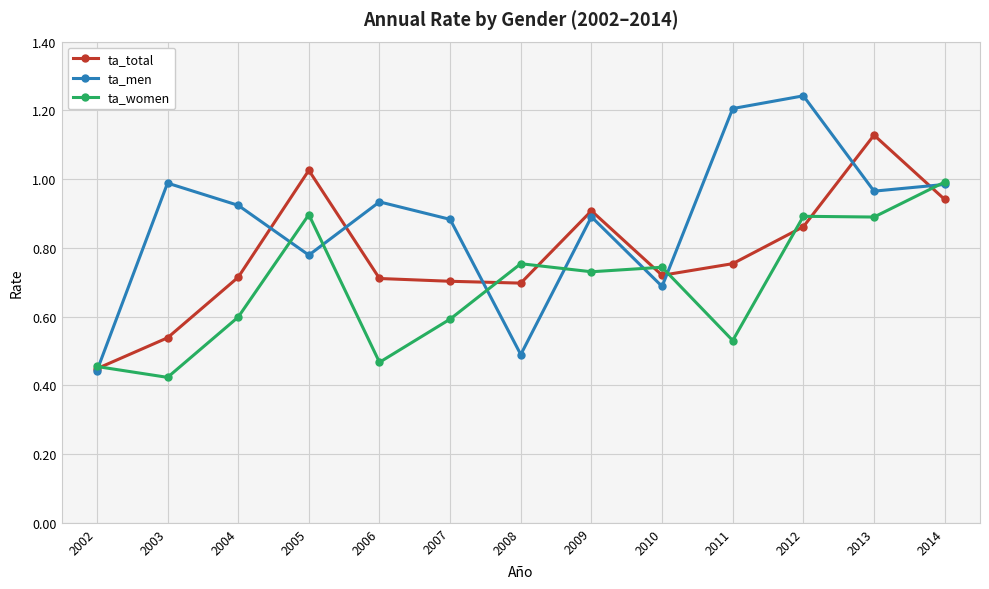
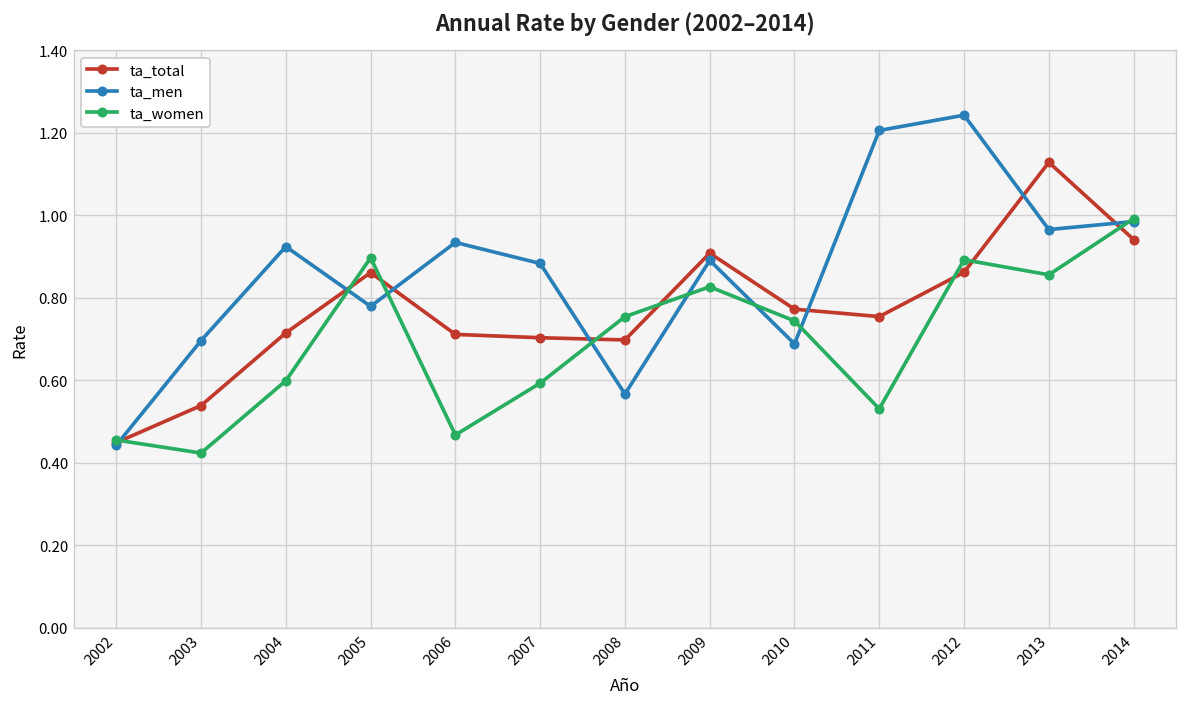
ta_men, 2003: 0.99 -> 0.70
ta_total, 2005: 1.03 -> 0.86
ta_men, 2008: 0.49 -> 0.57
ta_women, 2009: 0.73 -> 0.83
ta_total, 2010: 0.72 -> 0.77
ta_women, 2013: 0.89 -> 0.86
